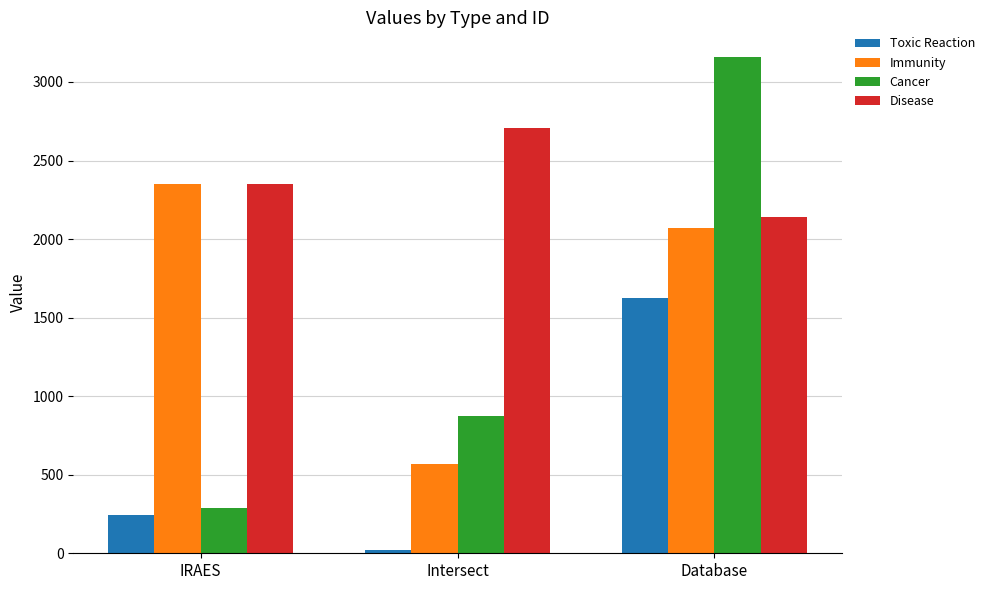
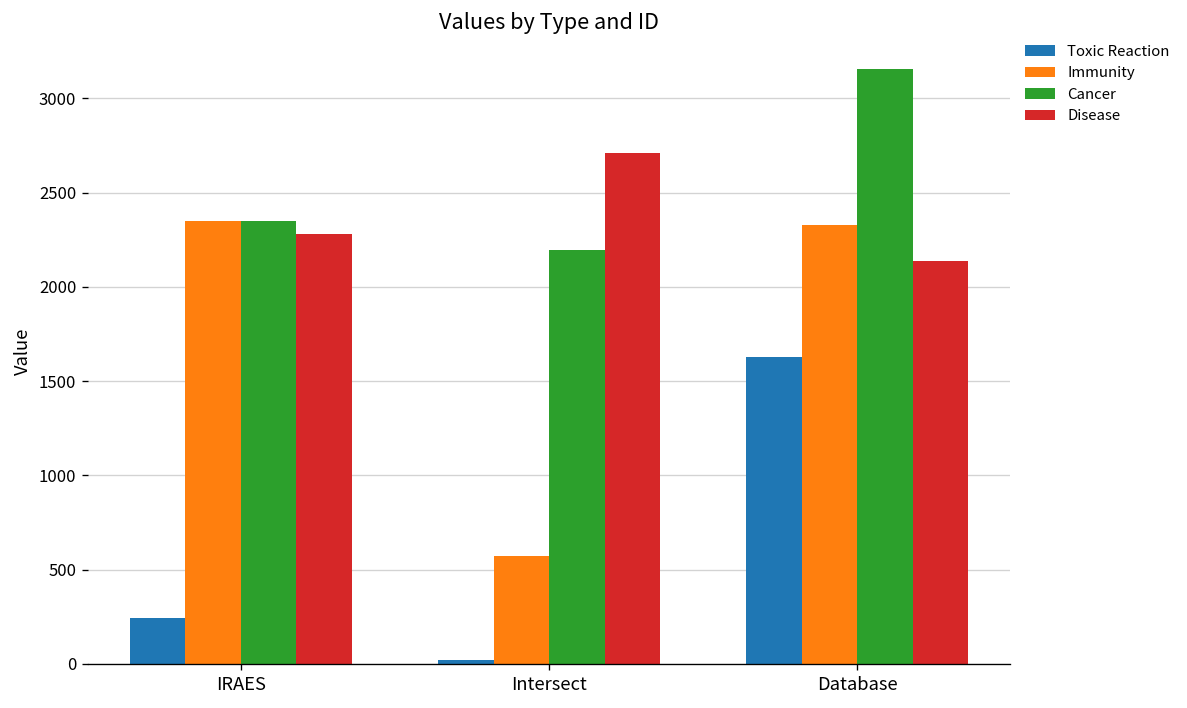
Cancer, IRAES: 290 -> 2350
Disease, IRAES: 2350 -> 2280
Cancer, Intersect: 870 -> 2190
Immunity, Database: 2070 -> 2330
